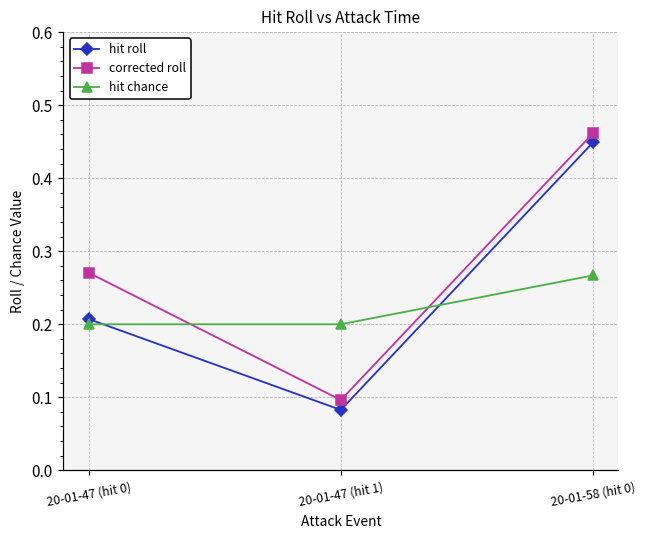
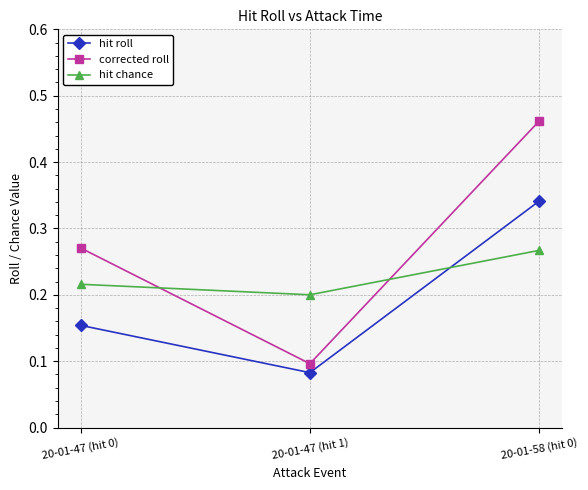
hit roll, 20-01-47 (hit 0): 0.21 -> 0.15
hit chance, 20-01-47 (hit 0): 0.20 -> 0.22
hit roll, 20-01-58 (hit 0): 0.45 -> 0.34
